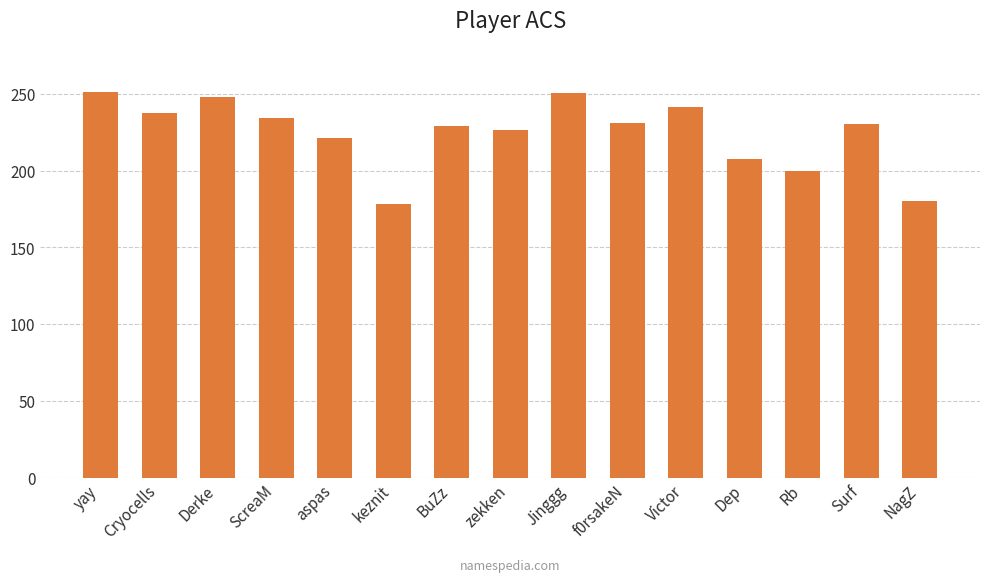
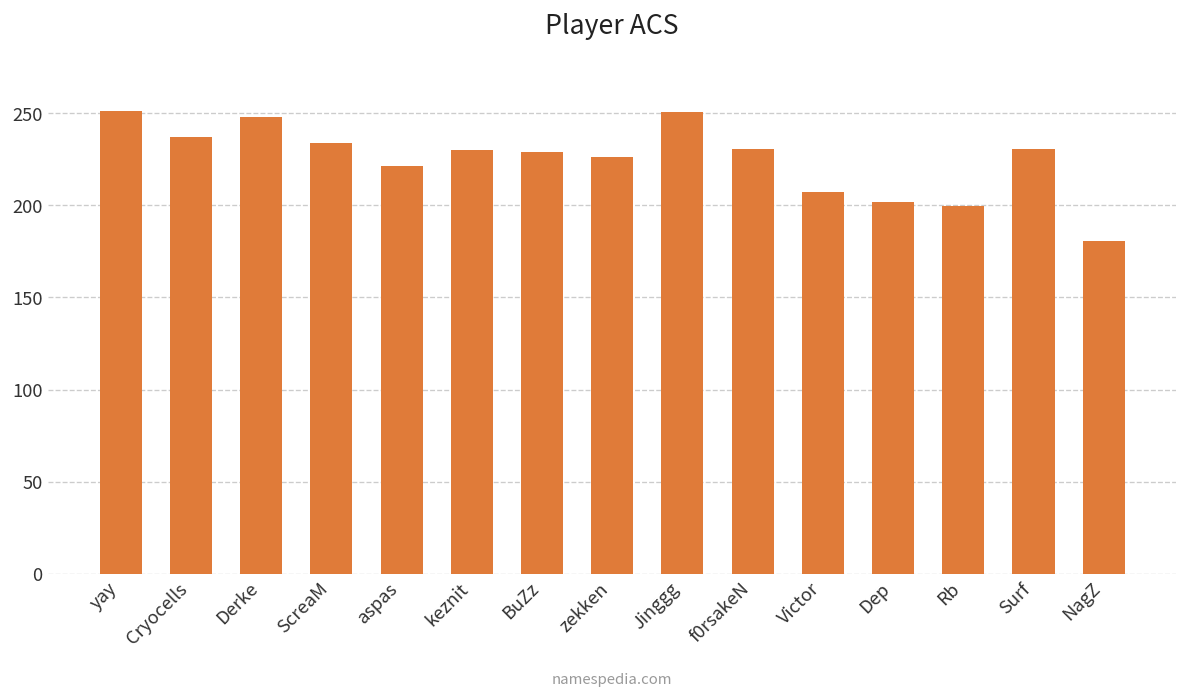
keznit: 178 -> 230
Victor: 241 -> 207
Dep: 208 -> 202
